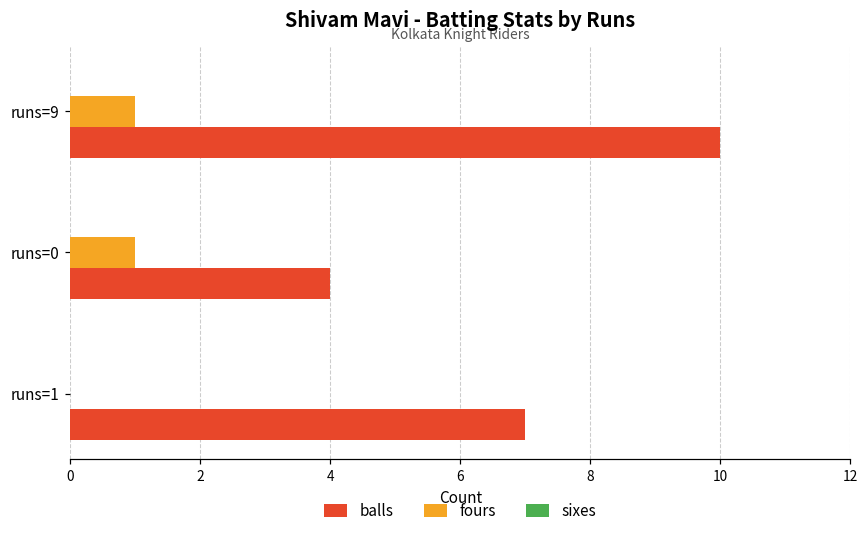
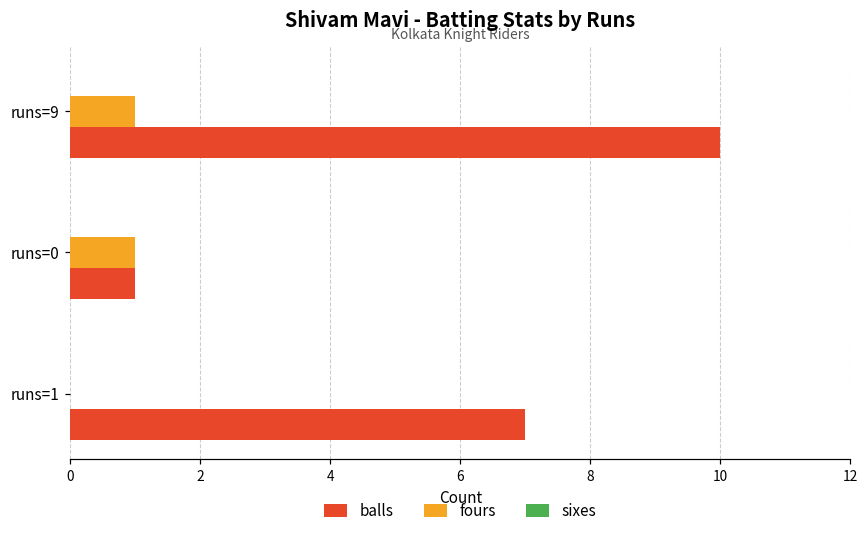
balls, runs=0: 4 -> 1
